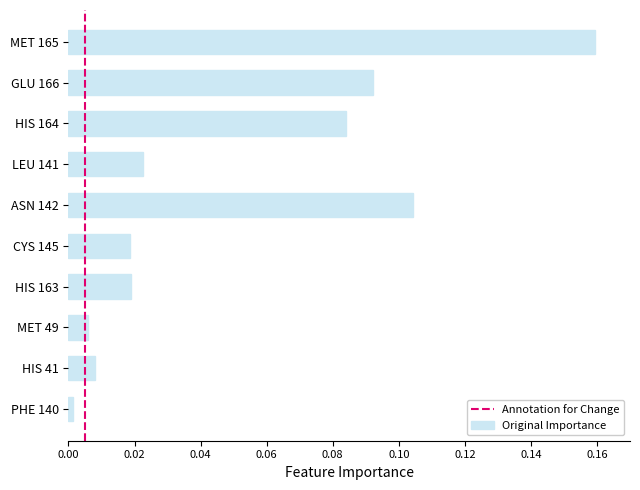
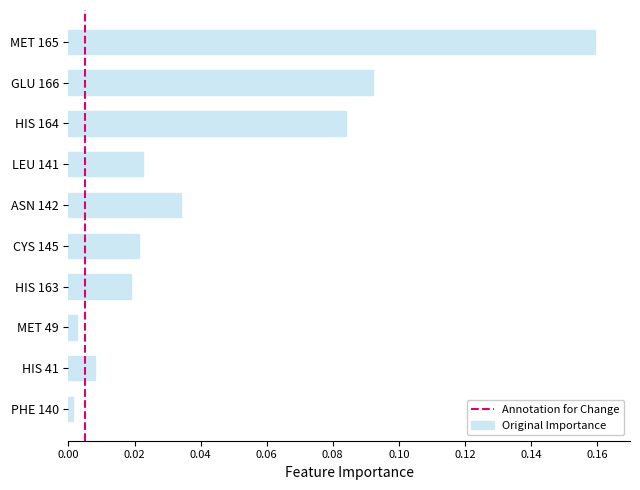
ASN 142: 0.104 -> 0.034
CYS 145: 0.019 -> 0.021
MET 49: 0.006 -> 0.003
